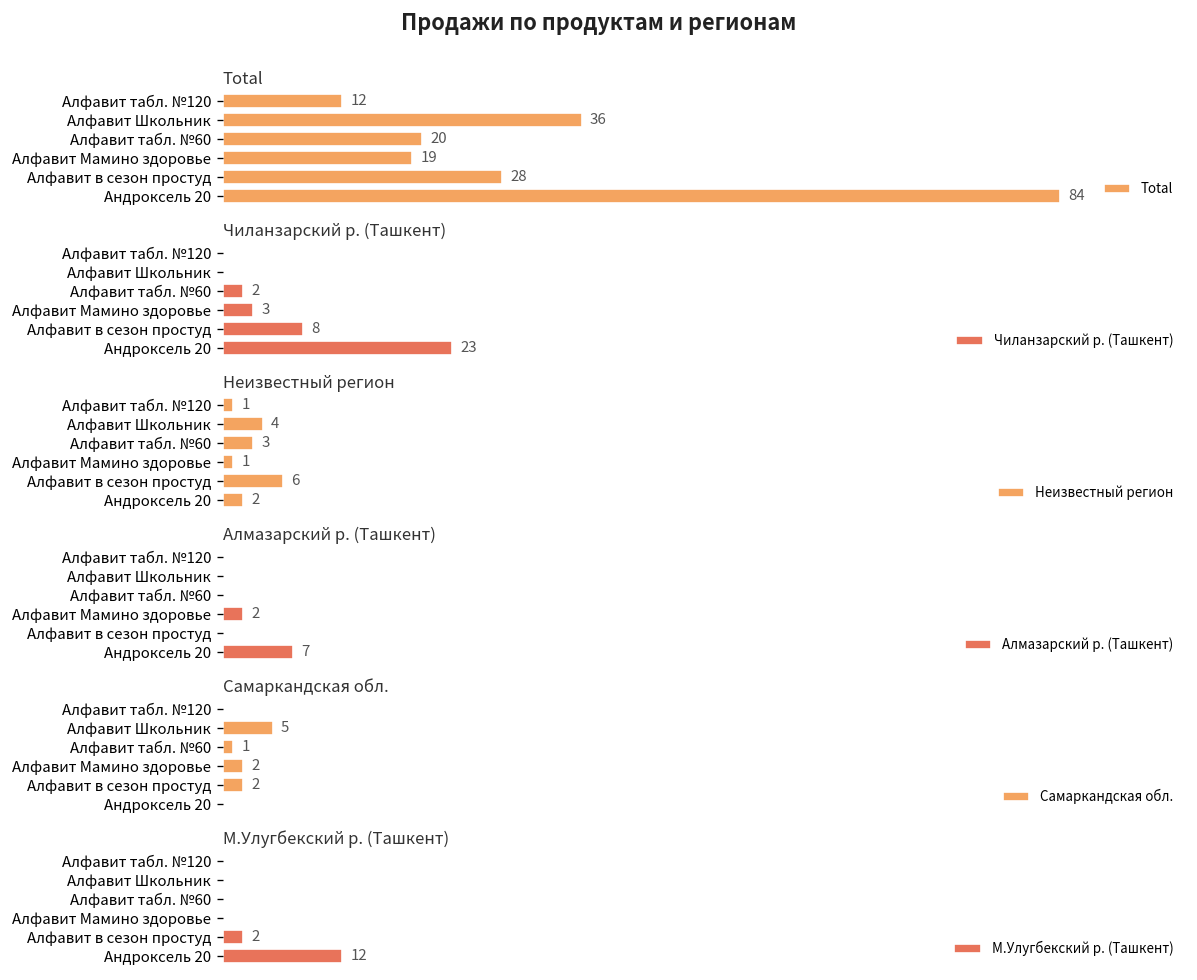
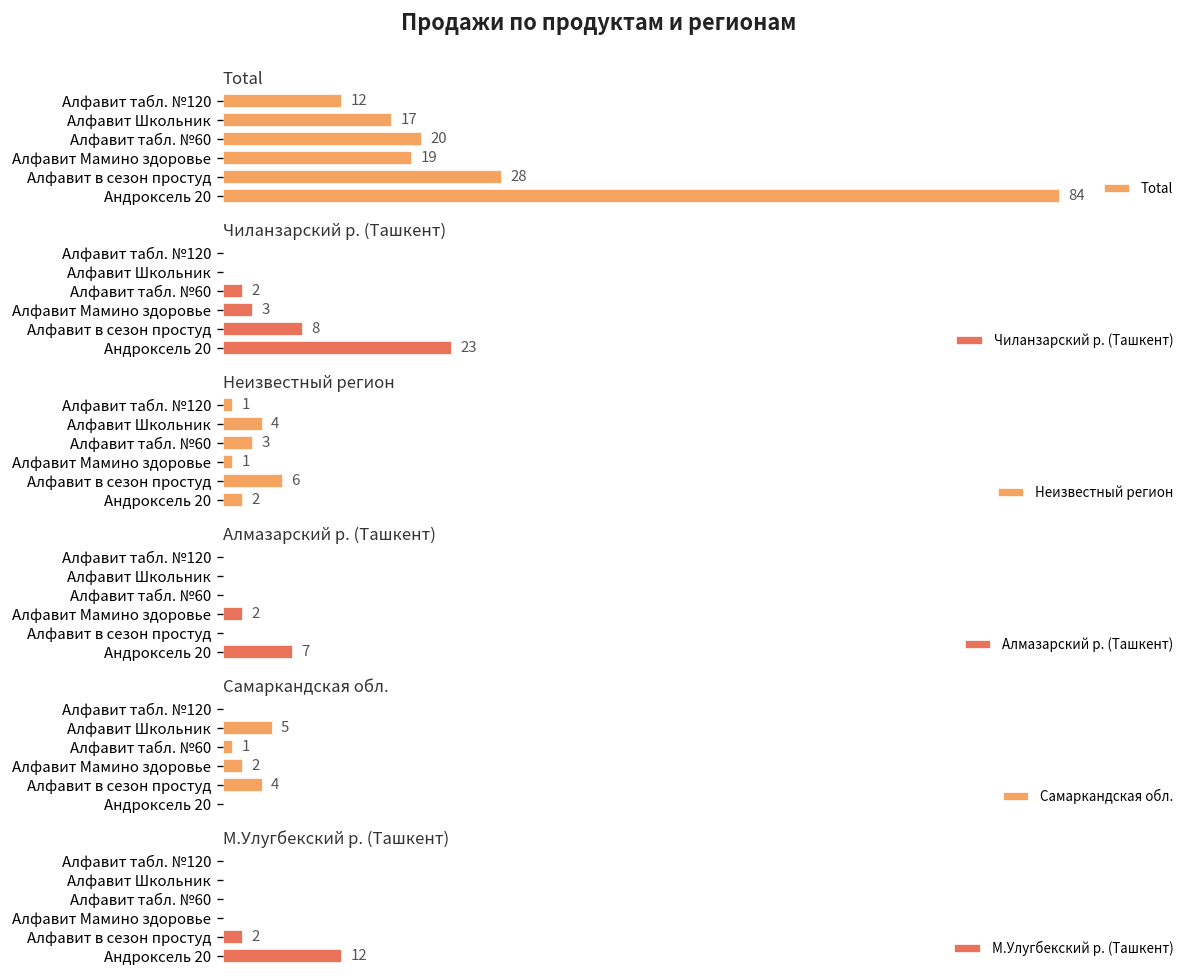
Total, Алфавит Школьник: 36 -> 17
Самаркандская обл., Алфавит в сезон простуд: 2 -> 4
